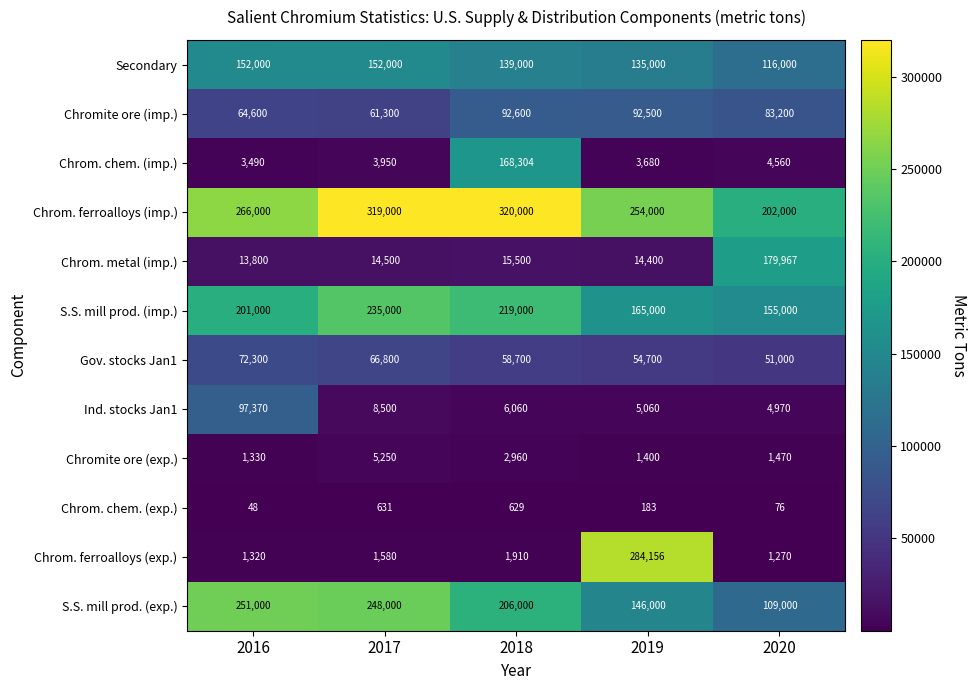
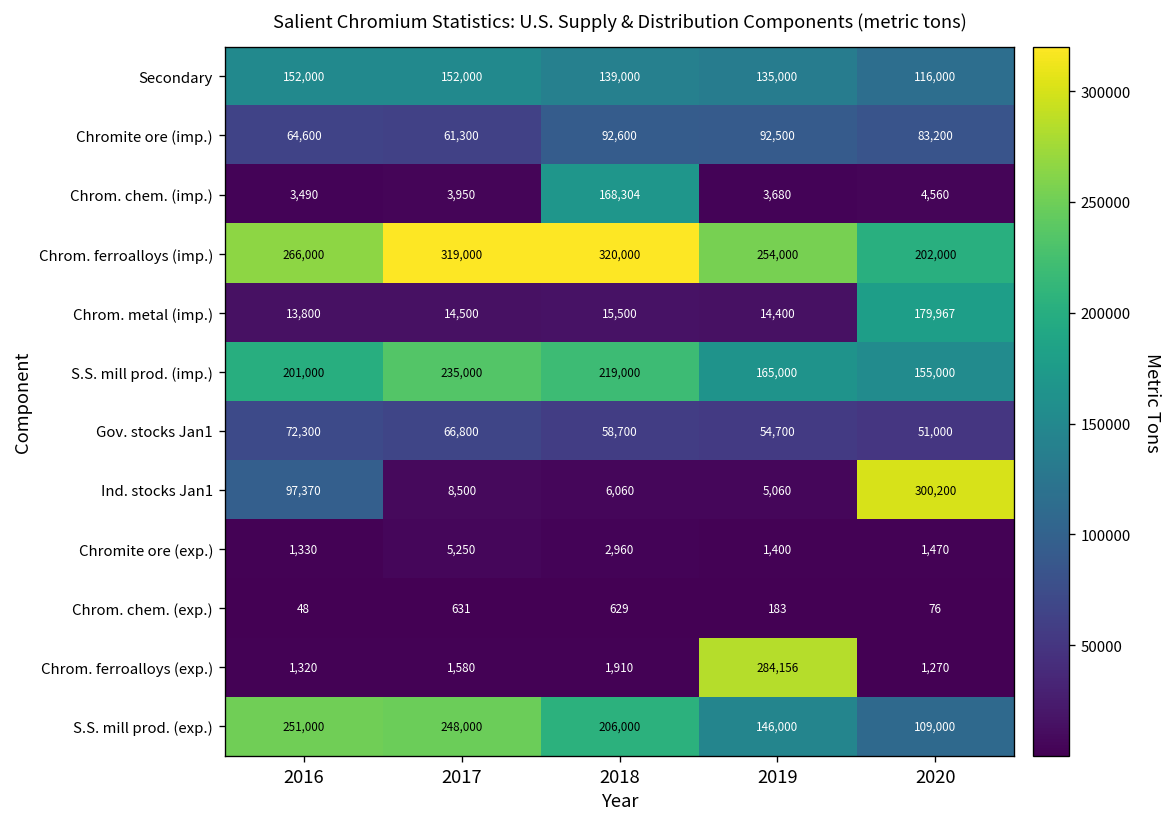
Ind. stocks Jan1, 2020: 4,970 -> 300,200
